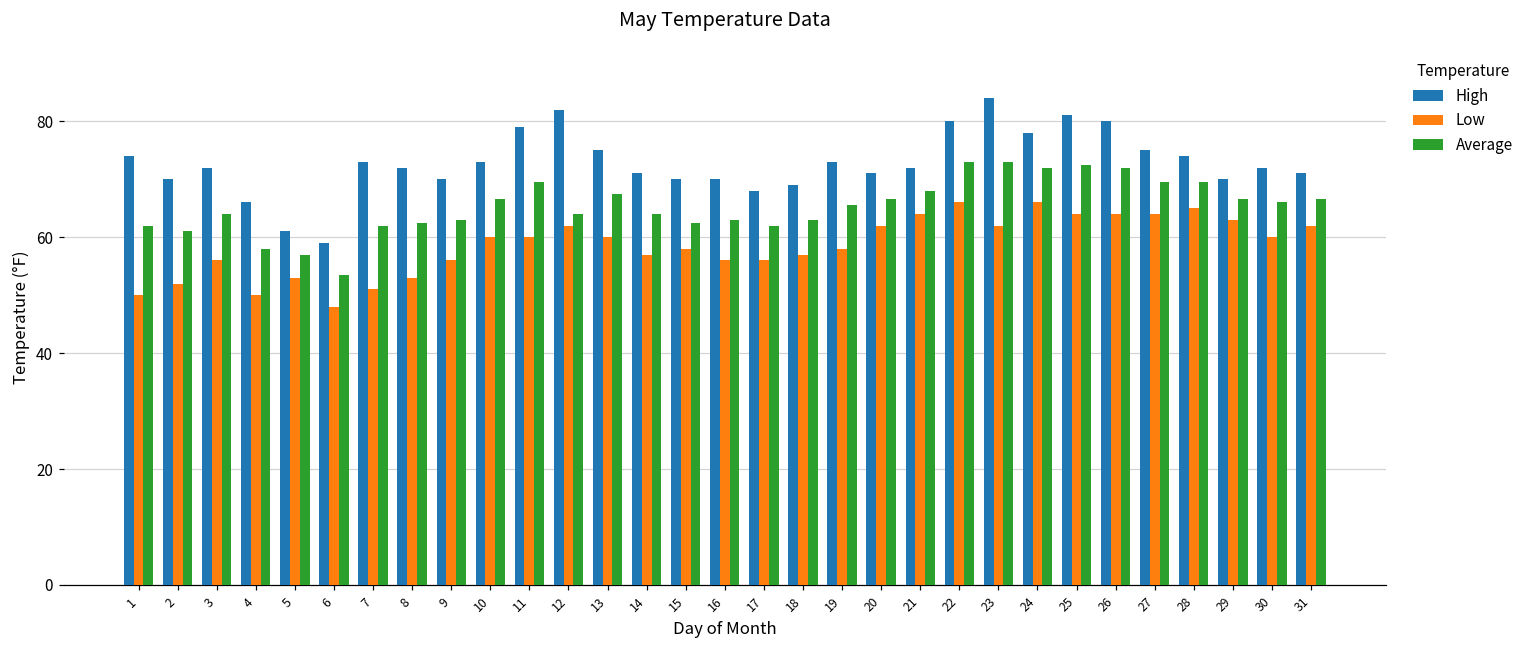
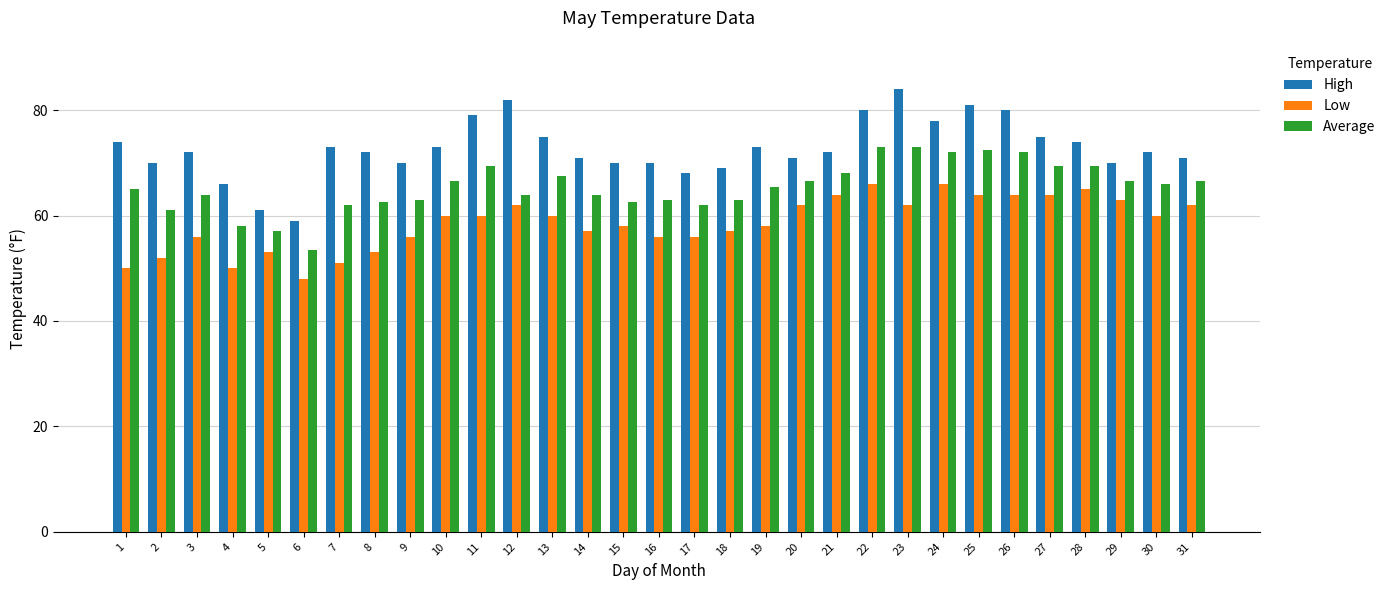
Average, 1: 62 -> 65
